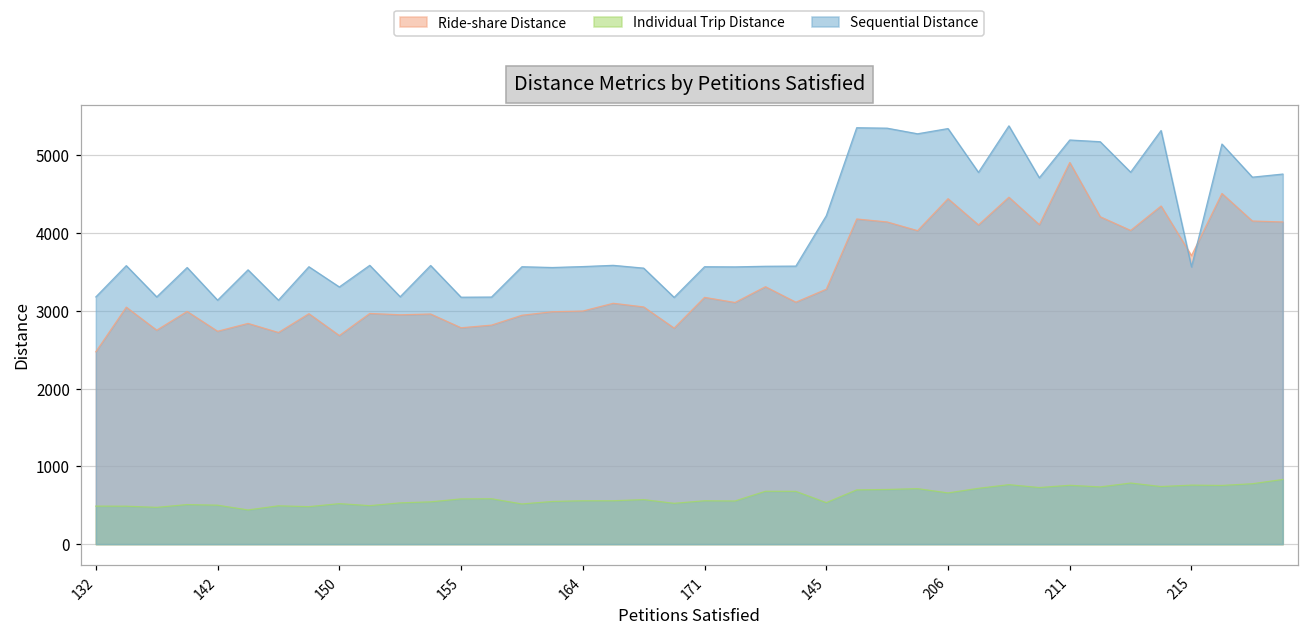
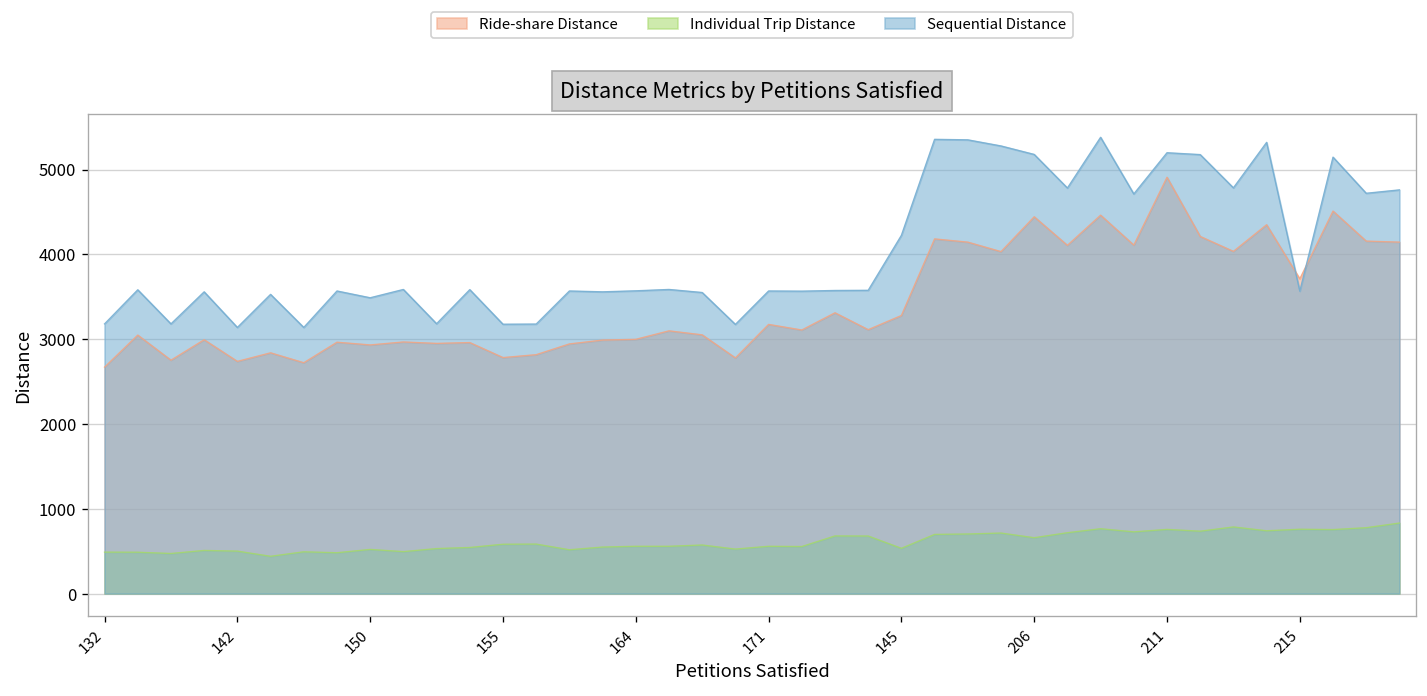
Ride-share Distance, 132: 2500 -> 2700
Ride-share Distance, 150: 2700 -> 2900
Sequential Distance, 150: 3300 -> 3500
Sequential Distance, 206: 5300 -> 5200
